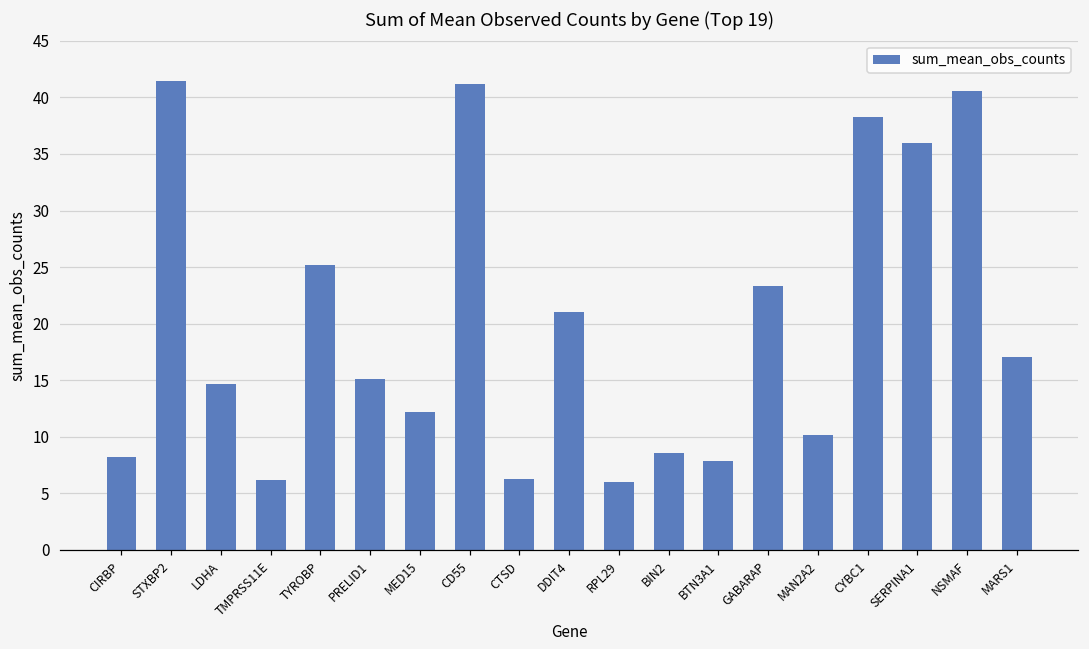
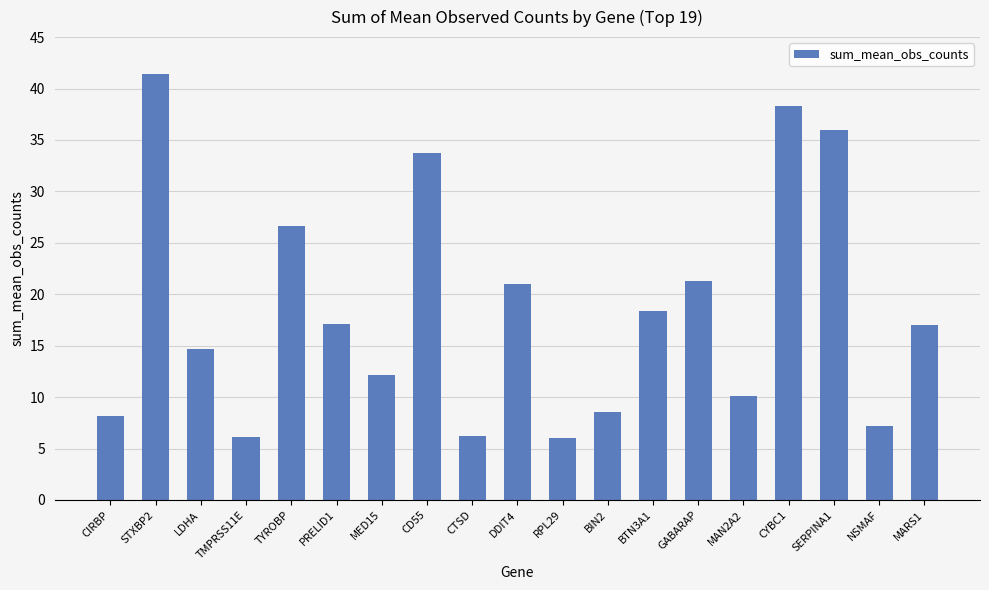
TYROBP: 25.2 -> 26.7
PRELID1: 15.1 -> 17.1
CD55: 41.2 -> 33.7
BTN3A1: 7.8 -> 18.3
GABARAP: 23.4 -> 21.2
NSMAF: 40.6 -> 7.2
